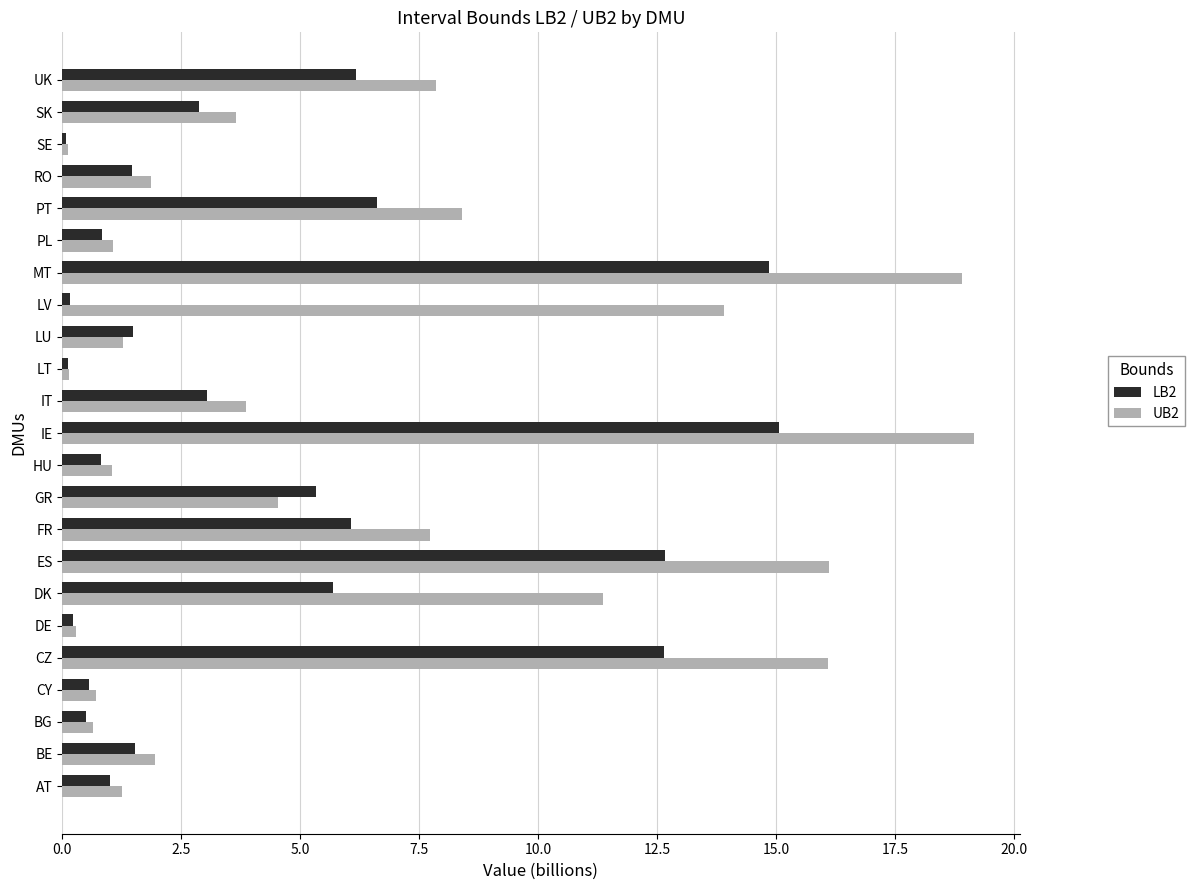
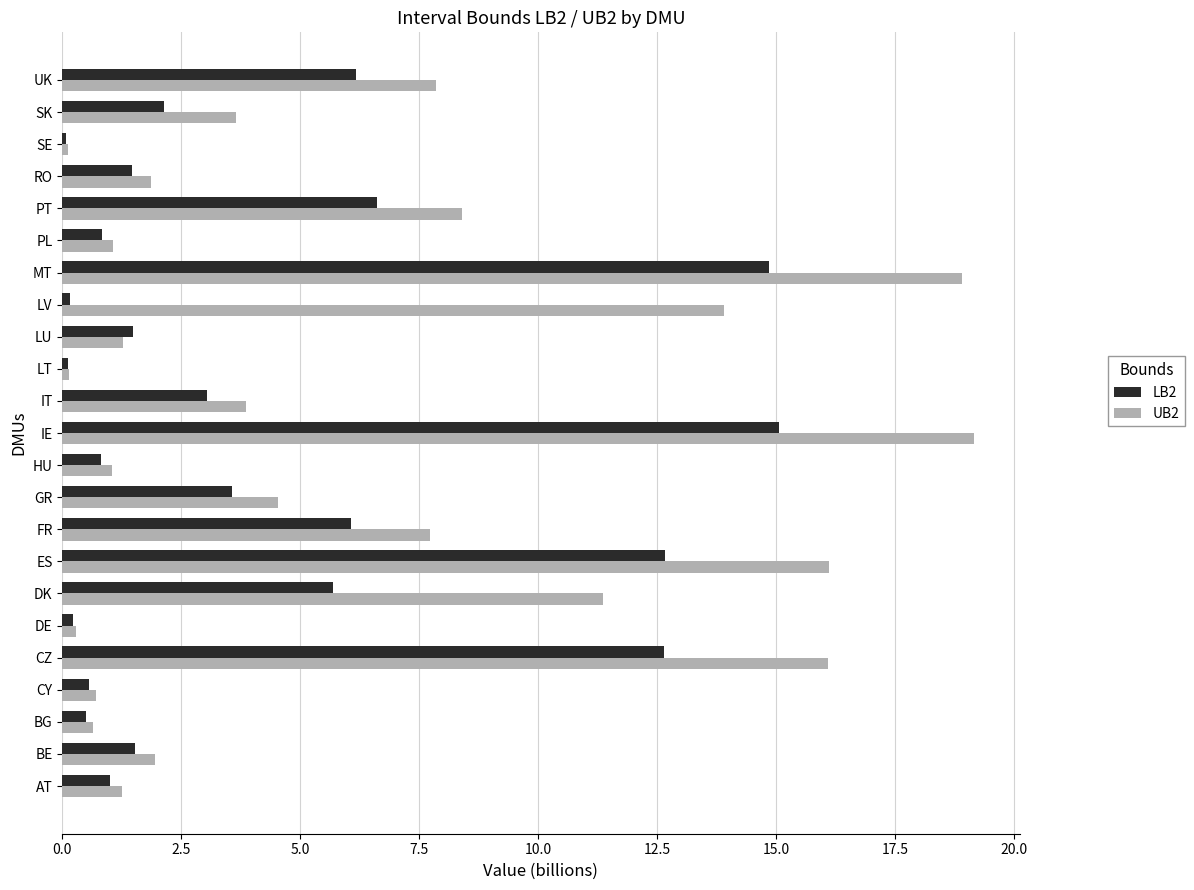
LB2, SK: 2.9 -> 2.1
LB2, GR: 5.3 -> 3.6
